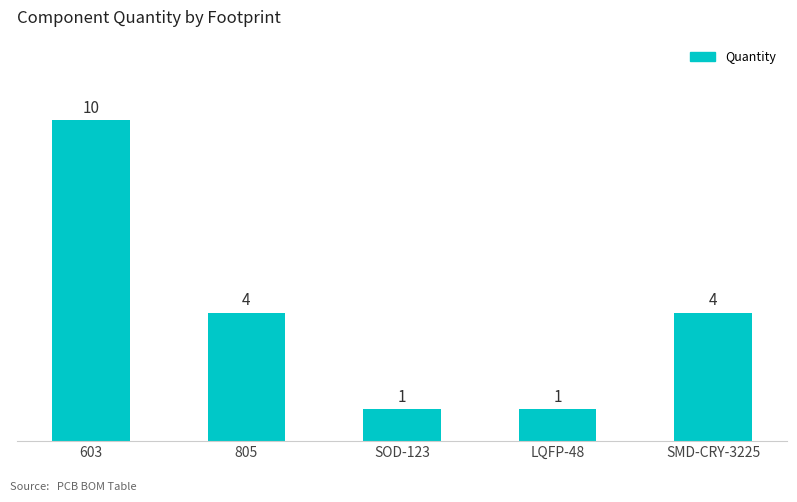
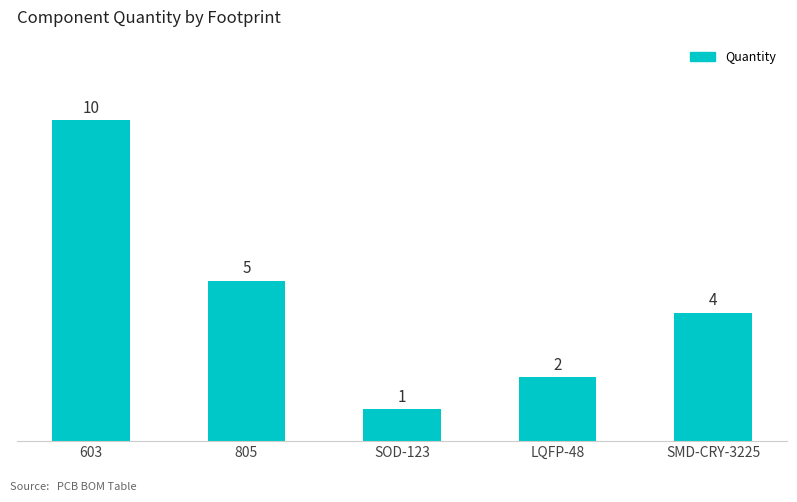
805: 4 -> 5
LQFP-48: 1 -> 2
